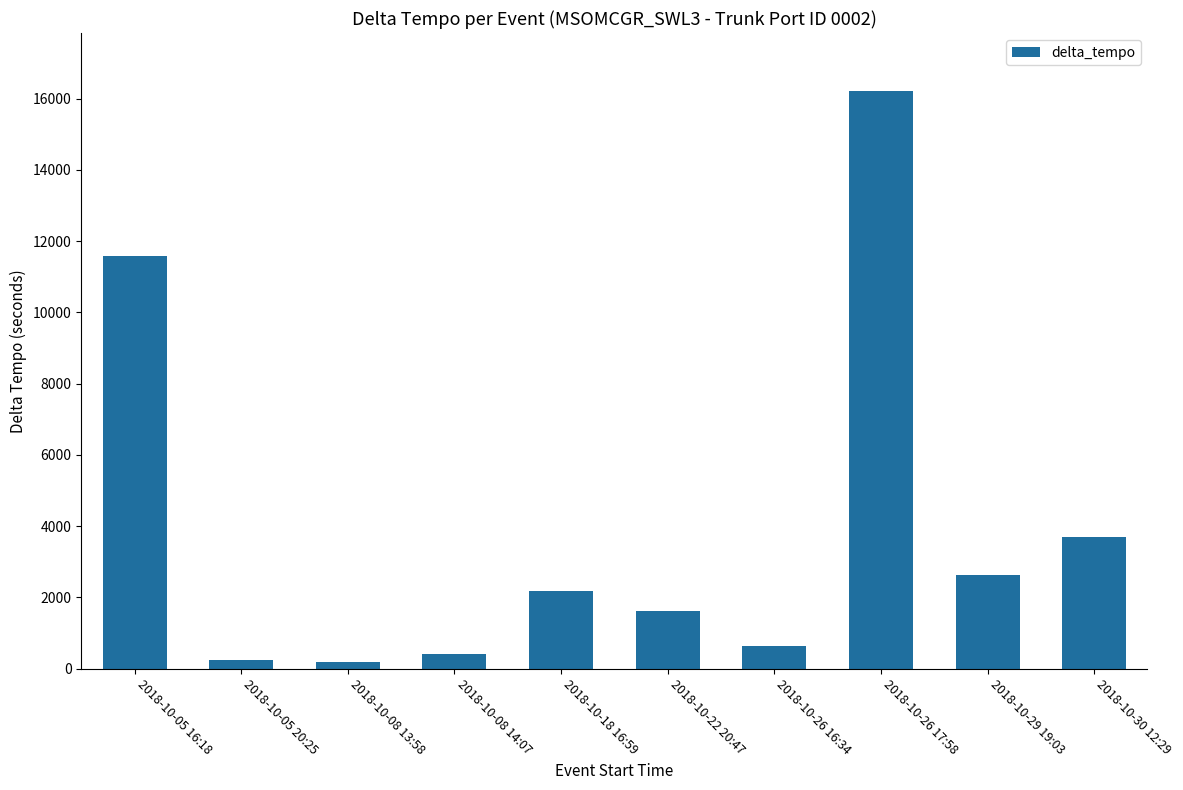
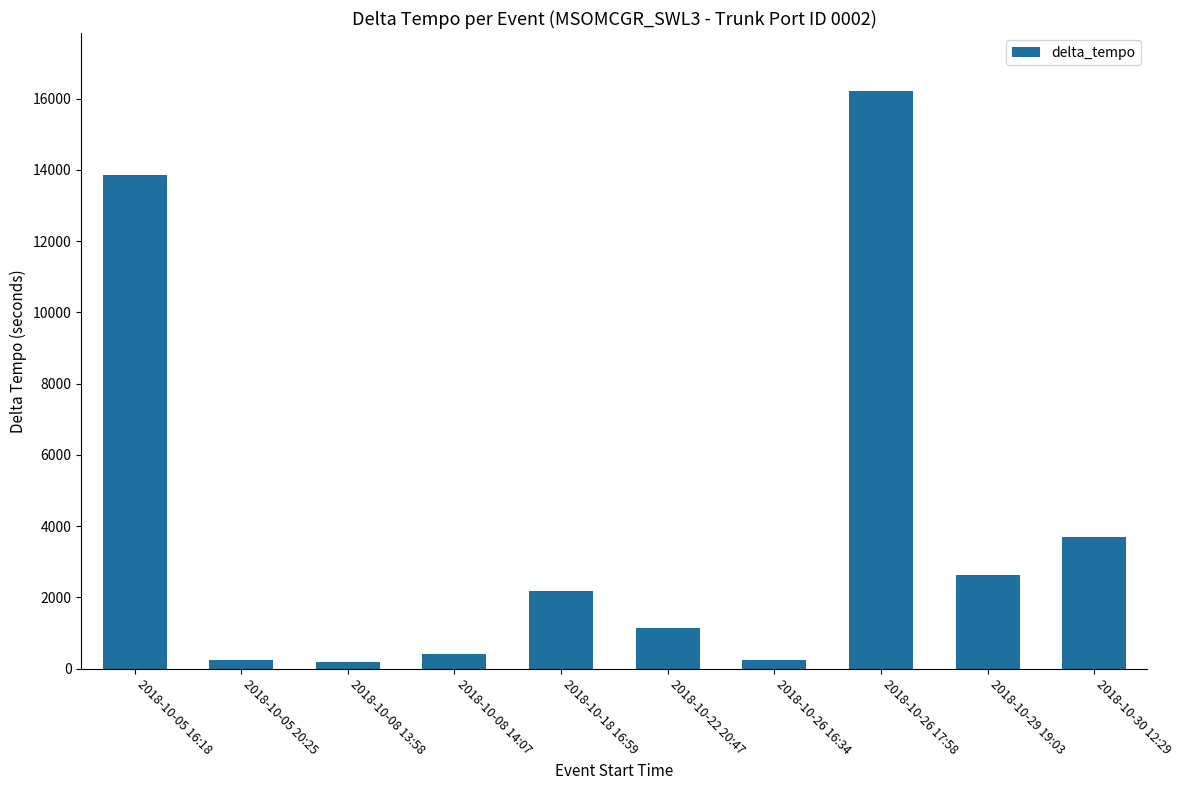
2018-10-05 16:18: 11600 -> 13900
2018-10-22 20:47: 1600 -> 1100
2018-10-26 16:34: 600 -> 200
